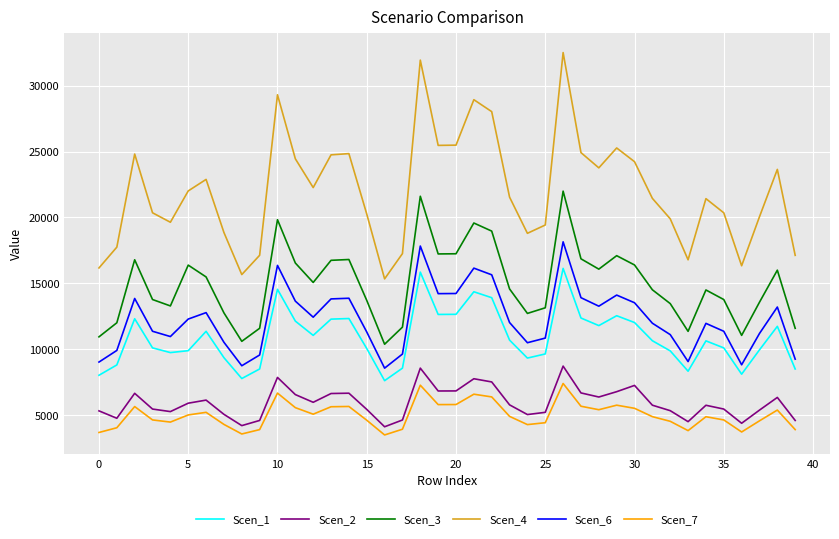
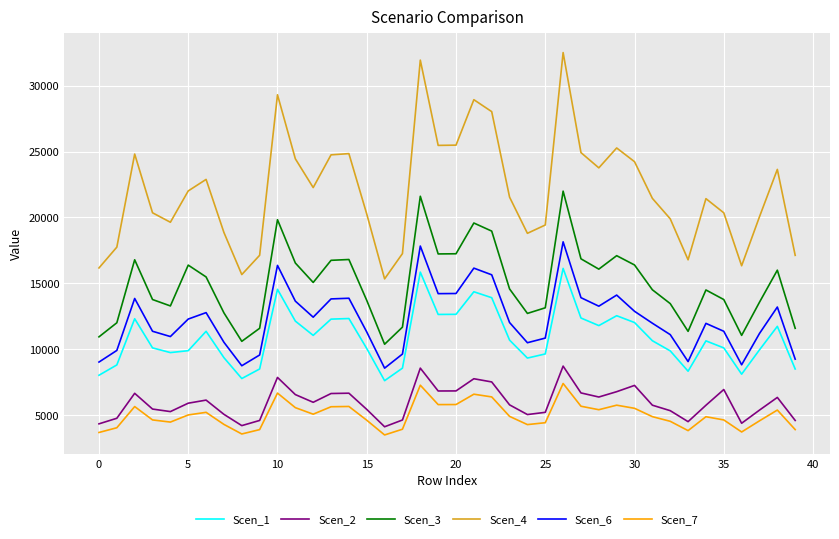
Scen_2, 0: 5300 -> 4300
Scen_6, 30: 13500 -> 12900
Scen_2, 35: 5500 -> 6900
